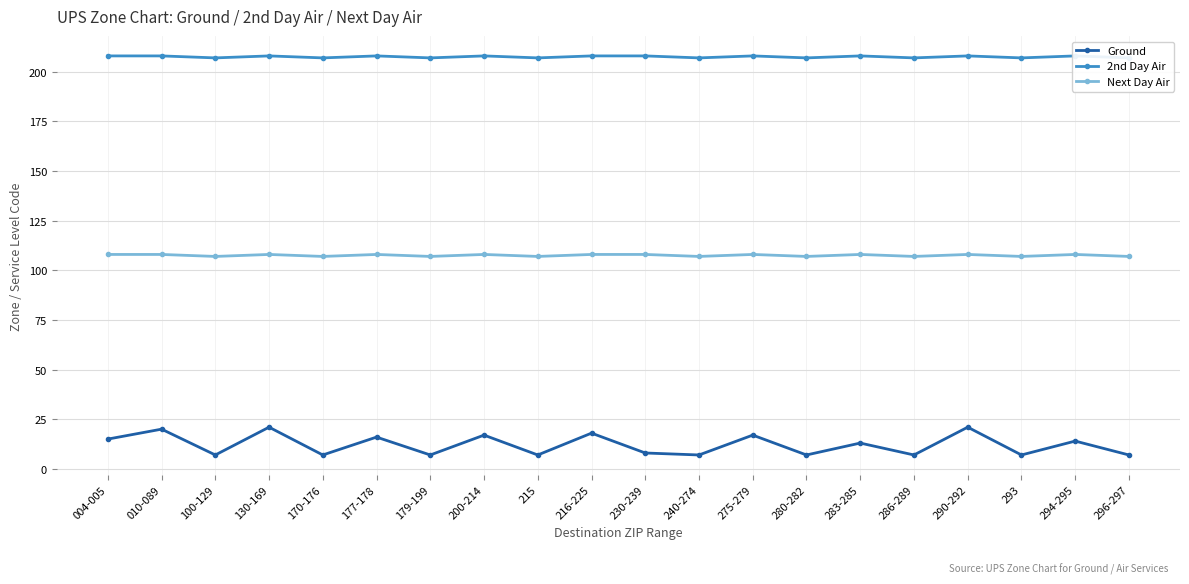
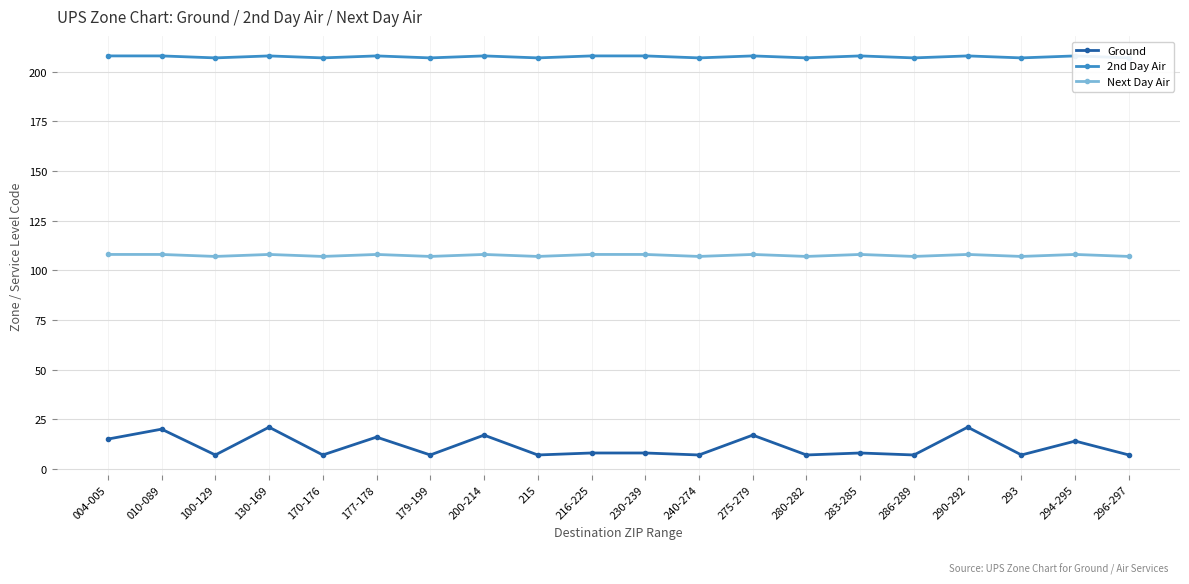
Ground, 216-225: 18 -> 8
Ground, 283-285: 13 -> 8
